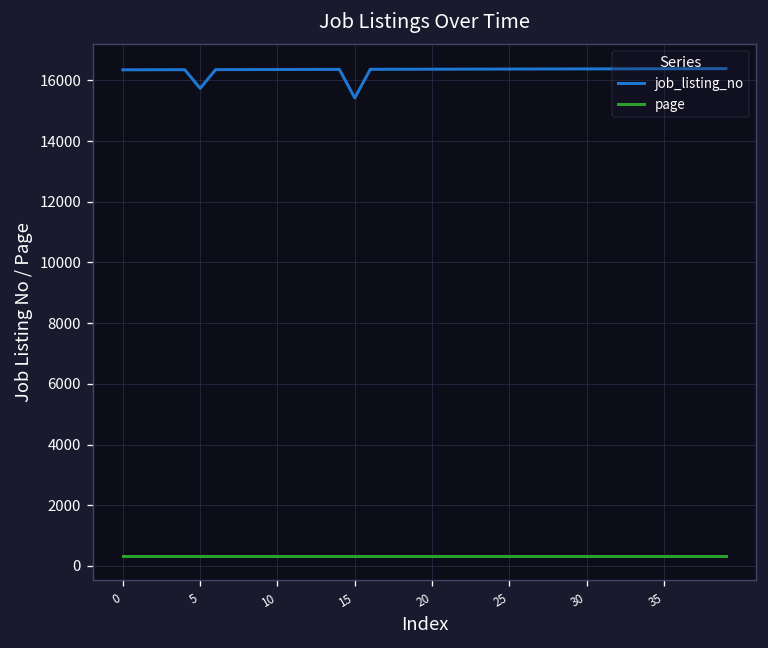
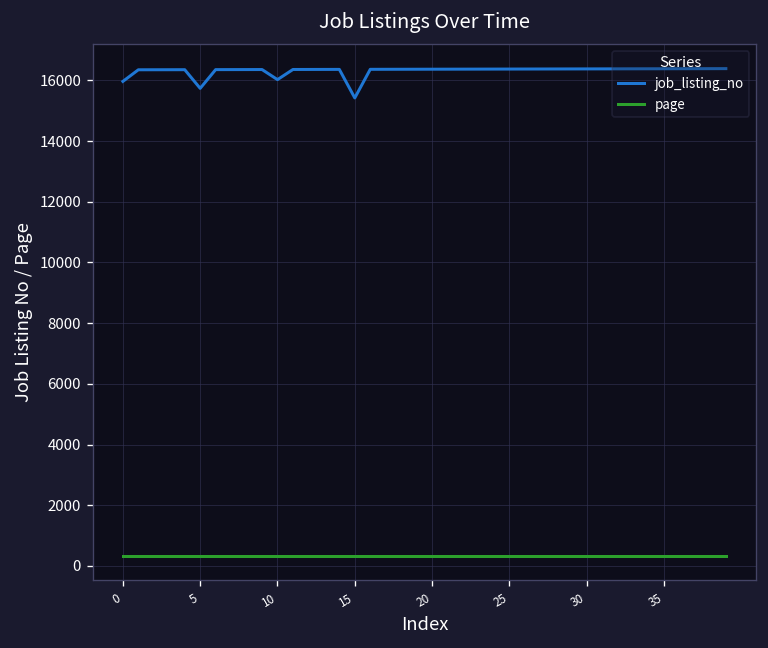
job_listing_no, 0: 16400 -> 16000
job_listing_no, 10: 16400 -> 16000
